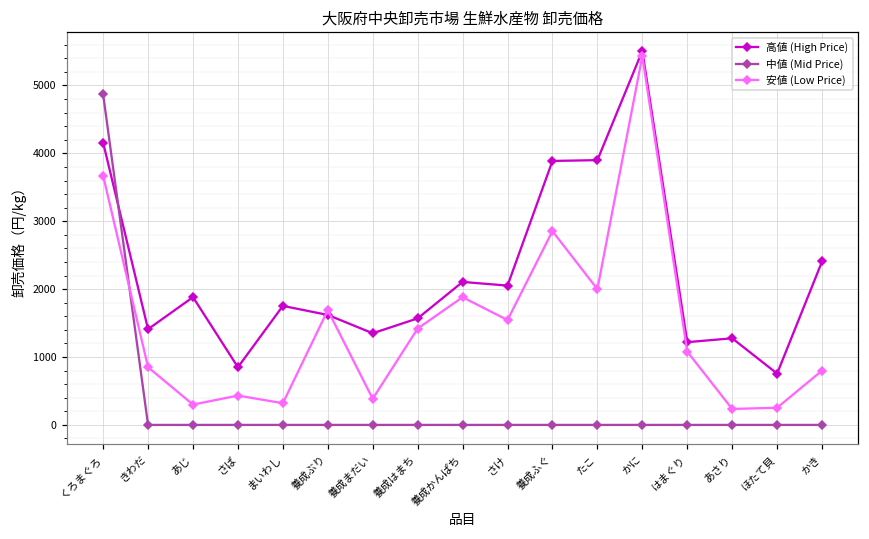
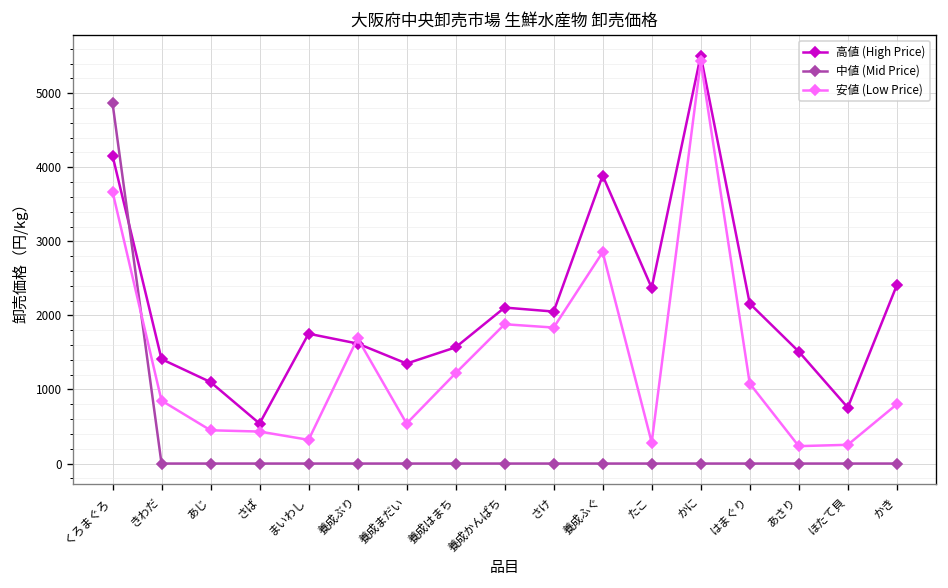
高値 (High Price), あじ: 1900 -> 1100
安値 (Low Price), あじ: 300 -> 400
高値 (High Price), さば: 900 -> 500
安値 (Low Price), 養成まだい: 400 -> 500
安値 (Low Price), 養成はまち: 1400 -> 1200
安値 (Low Price), さけ: 1500 -> 1800
高値 (High Price), たこ: 3900 -> 2400
安値 (Low Price), たこ: 2000 -> 300
高値 (High Price), はまぐり: 1200 -> 2200
高値 (High Price), あさり: 1300 -> 1500
